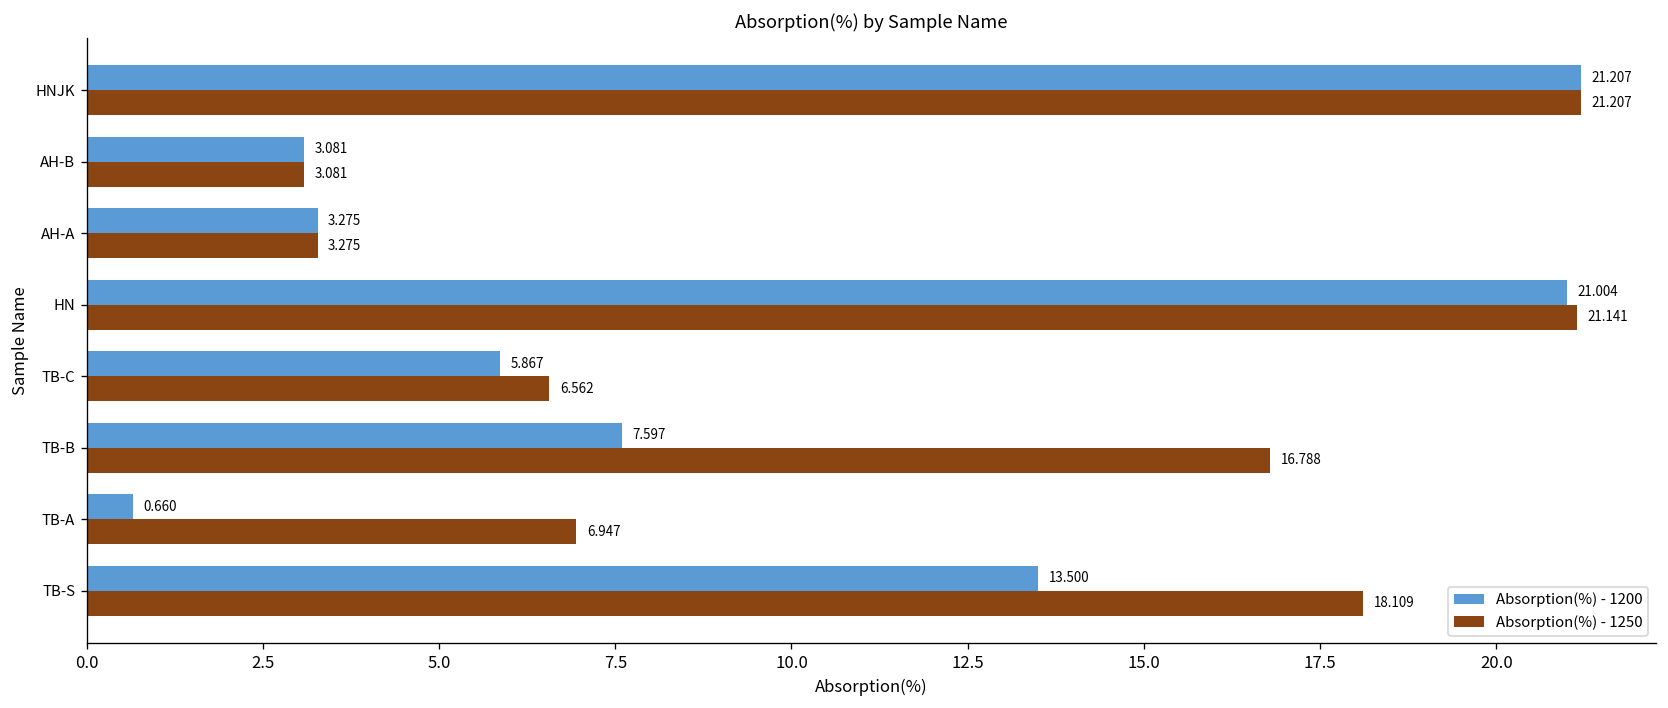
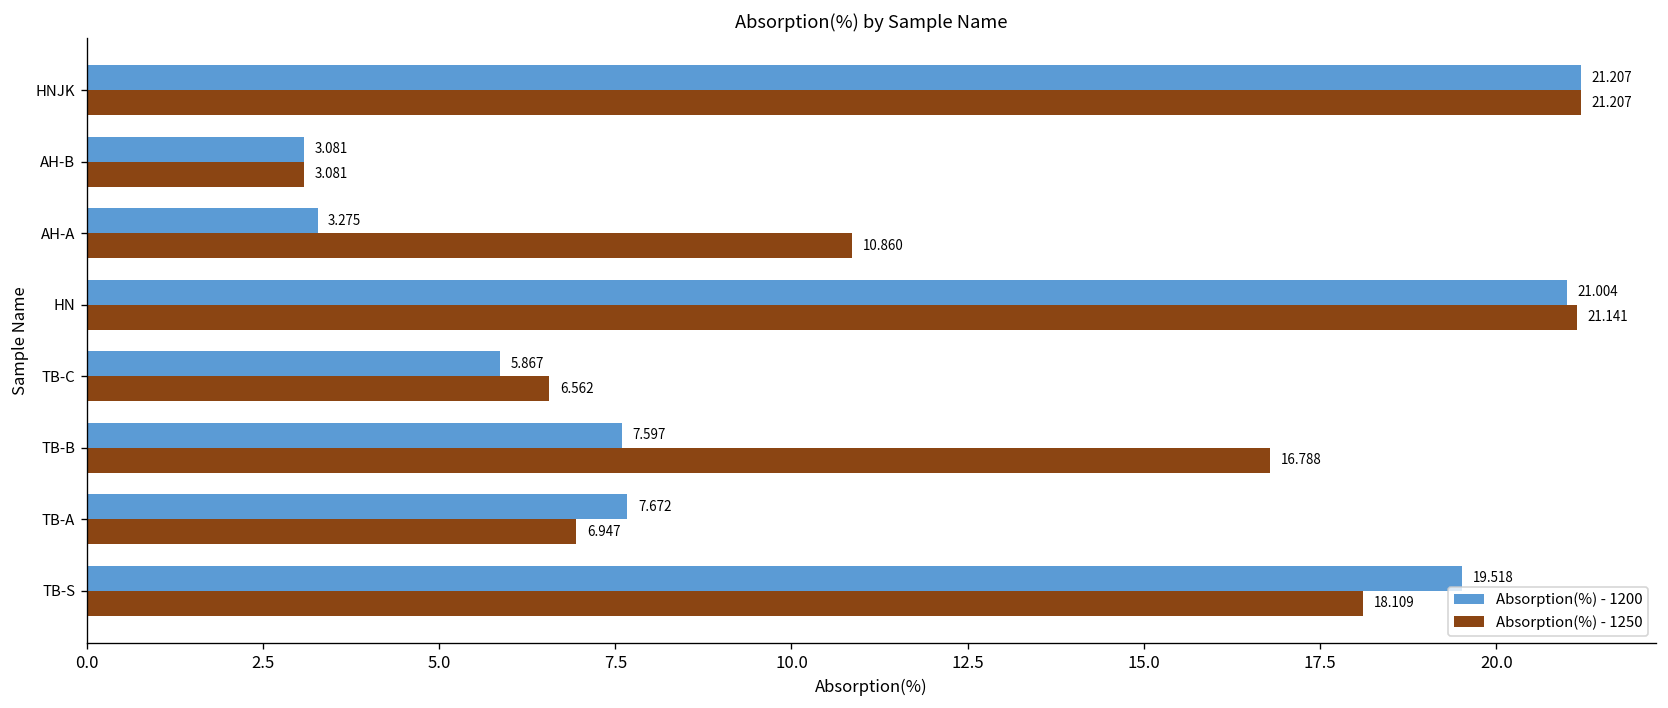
Absorption(%) - 1250, AH-A: 3.275 -> 10.860
Absorption(%) - 1200, TB-A: 0.660 -> 7.672
Absorption(%) - 1200, TB-S: 13.500 -> 19.518
